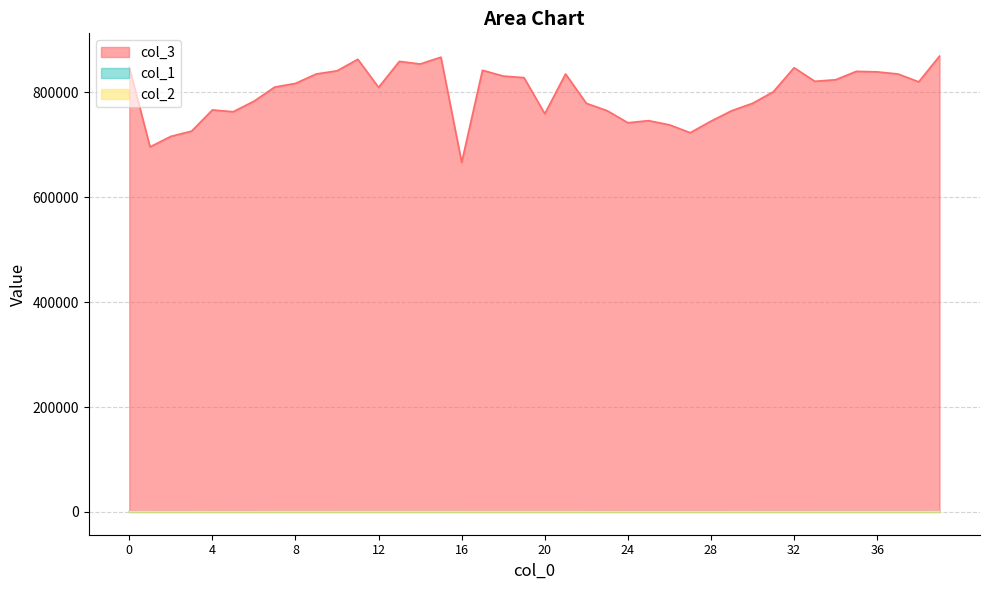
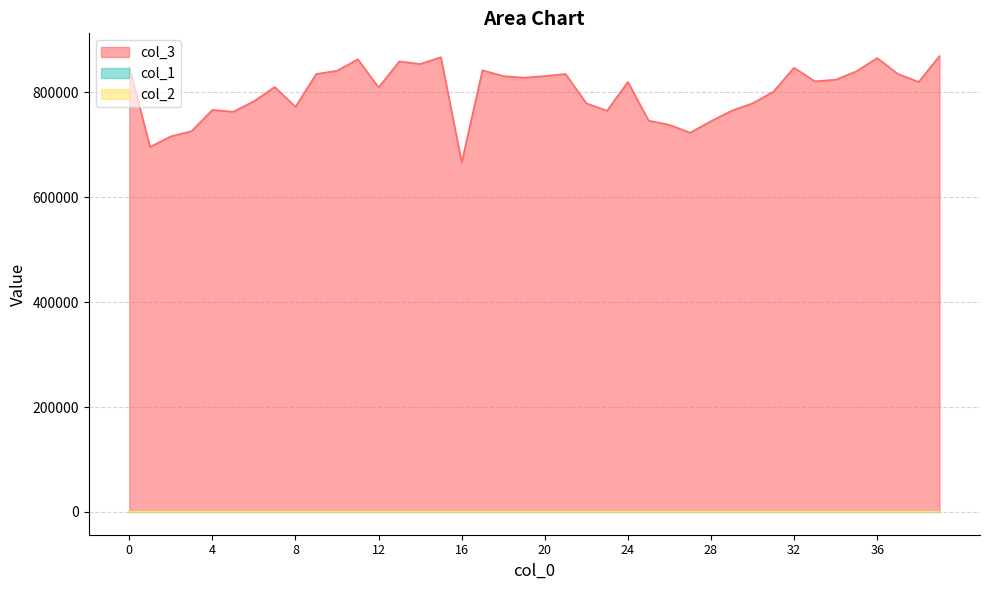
col_3, 8: 820000 -> 770000
col_3, 20: 760000 -> 830000
col_3, 24: 740000 -> 820000
col_3, 36: 840000 -> 870000
